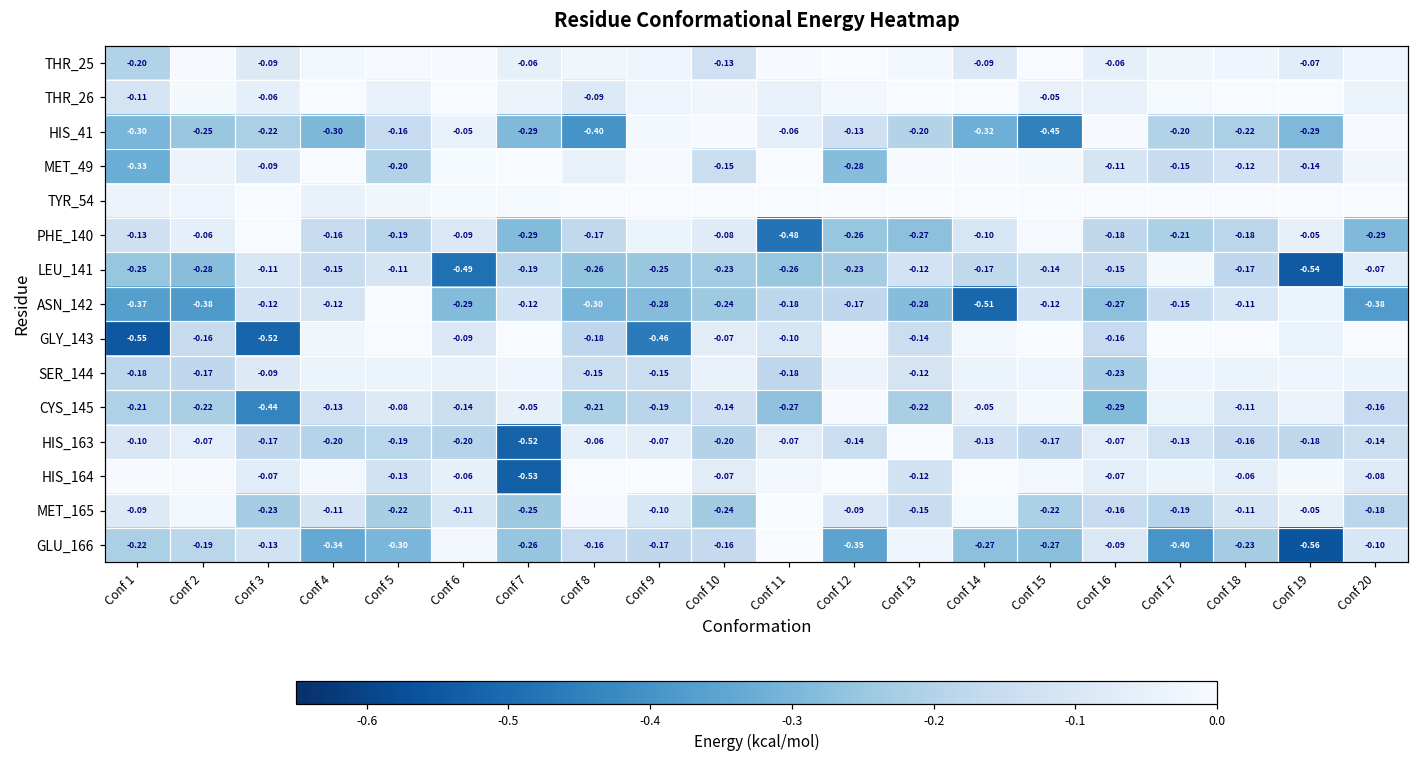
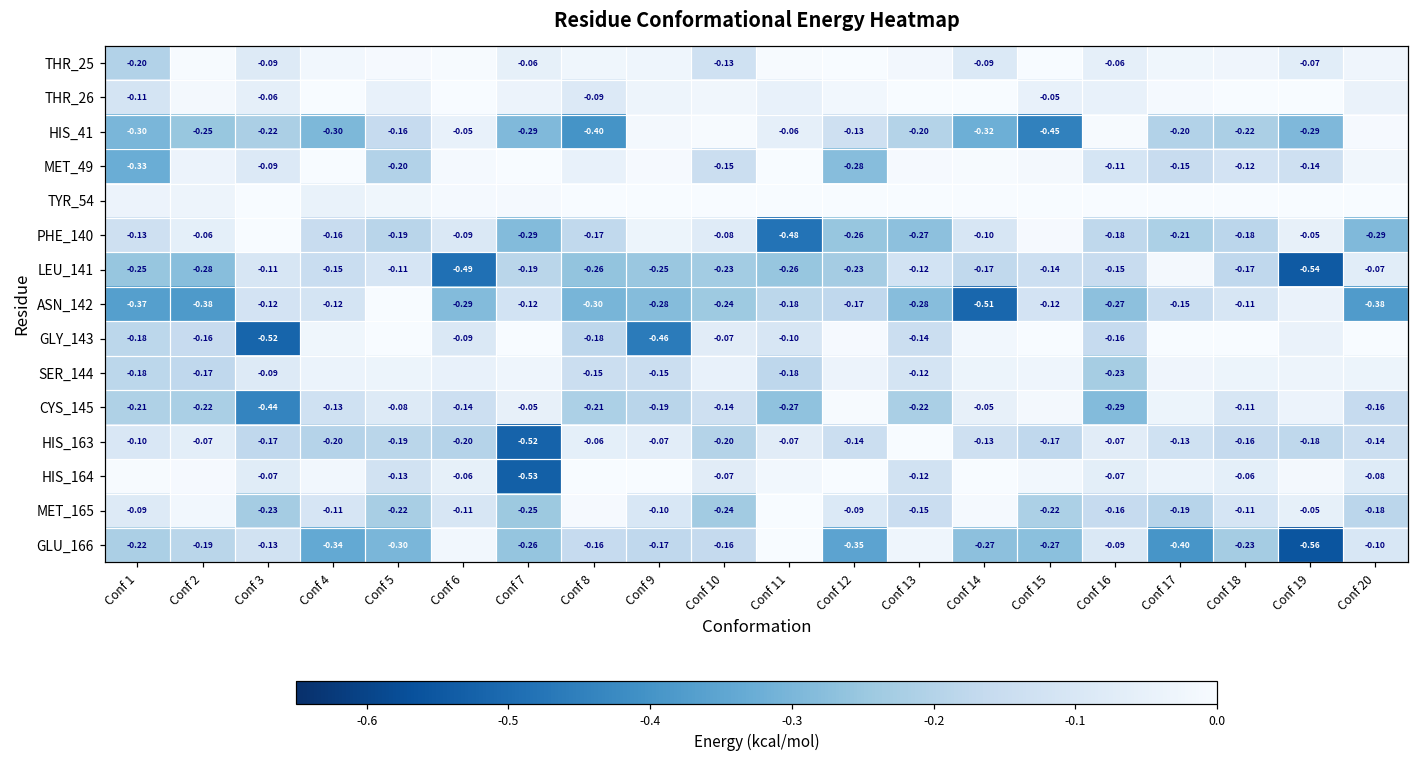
GLY_143, Conf 1: -0.55 -> -0.18
